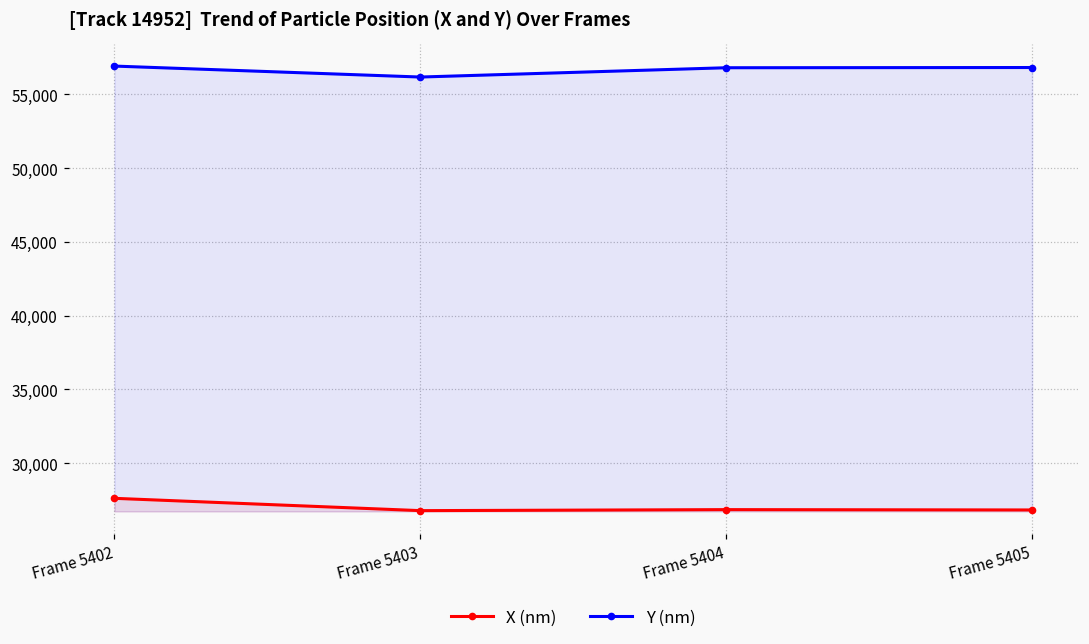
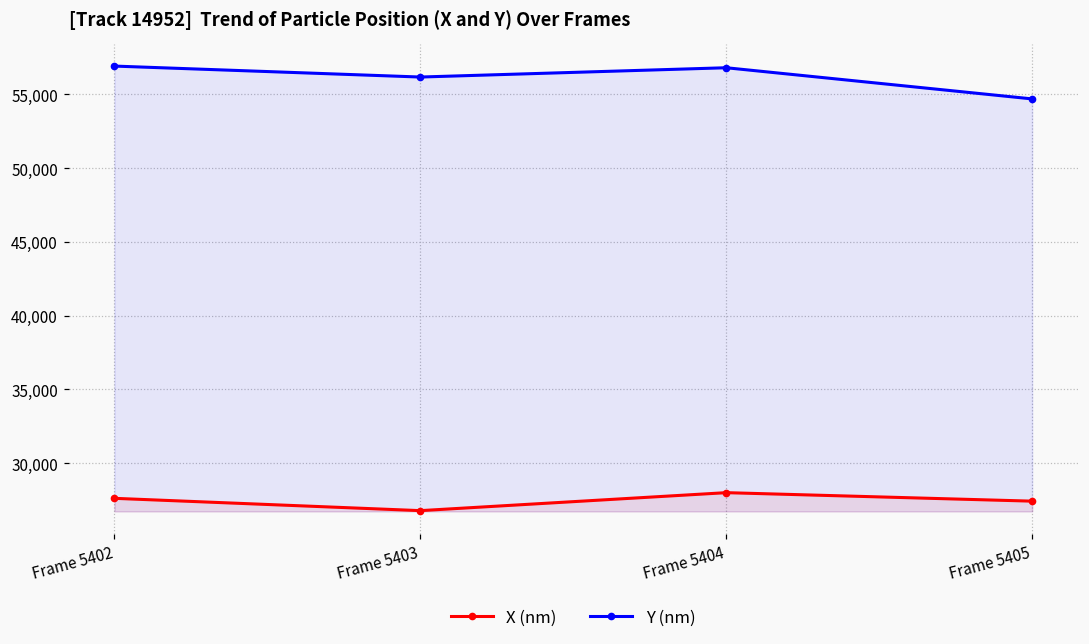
X (nm), Frame 5404: 26,800 -> 28,000
X (nm), Frame 5405: 26,800 -> 27,400
Y (nm), Frame 5405: 56,800 -> 54,700
